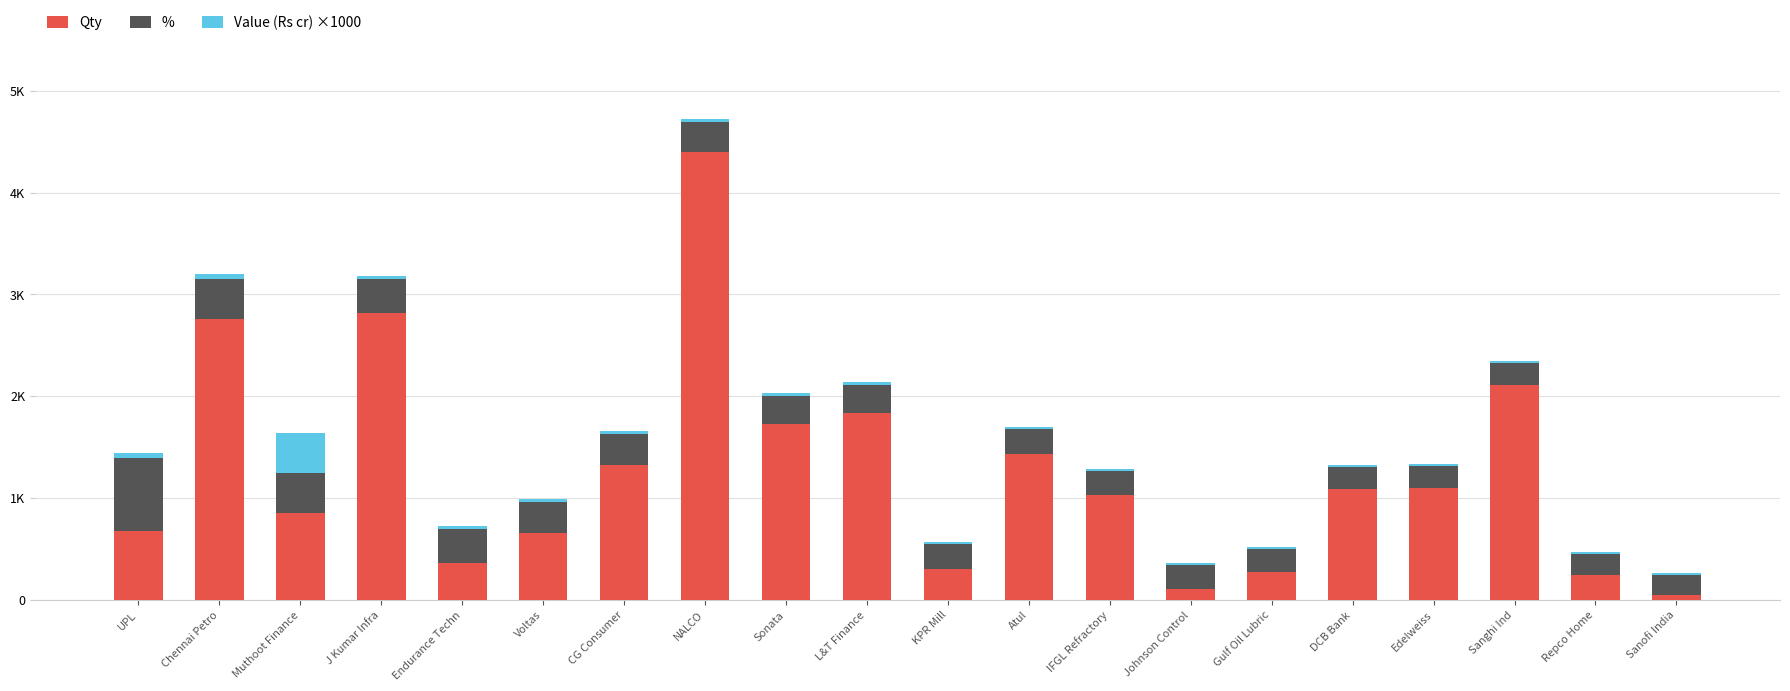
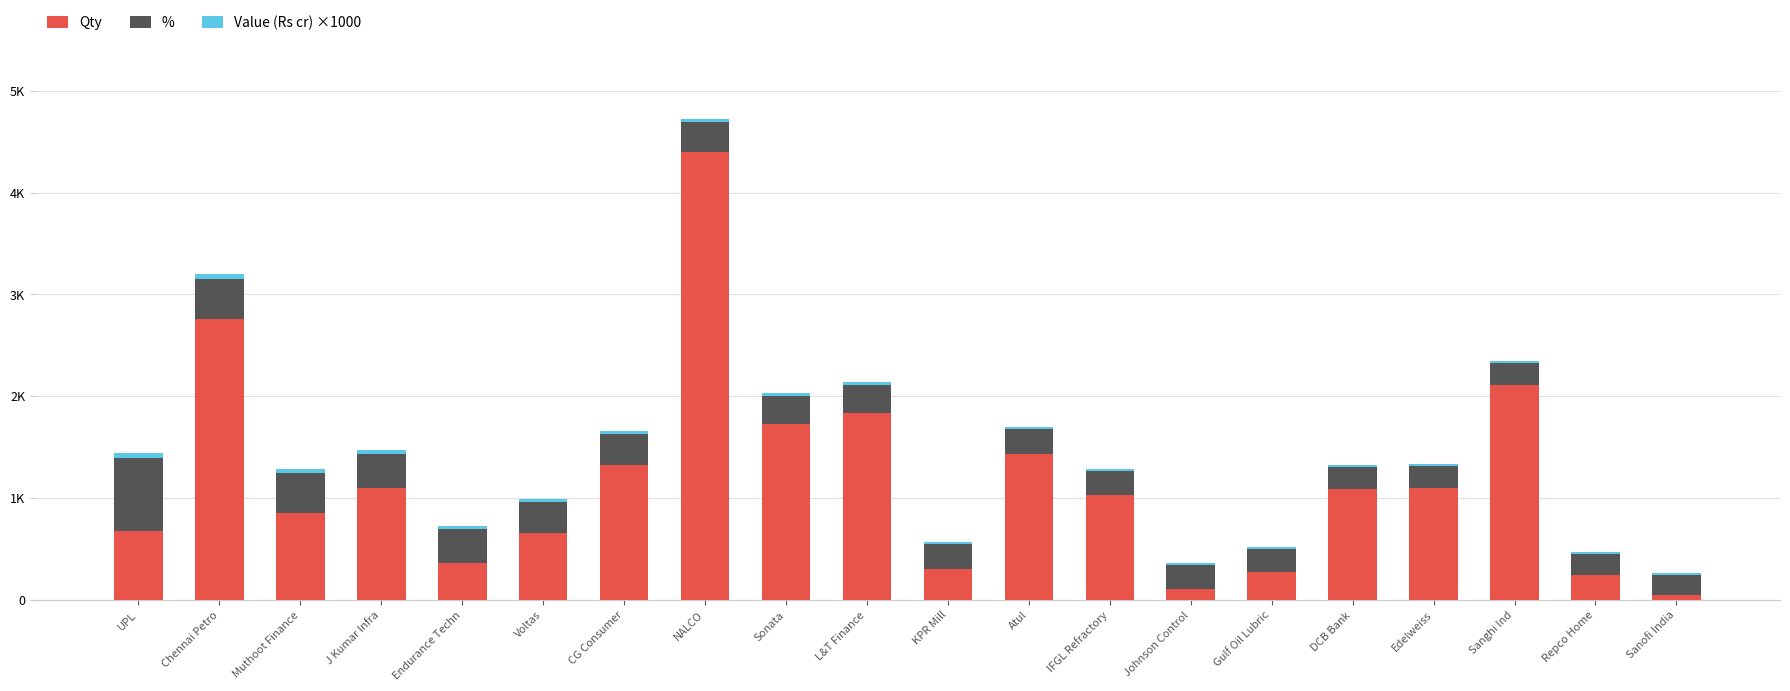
Value (Rs cr) ×1000, Muthoot Finance: 390 -> 40
Qty, J Kumar Infra: 2820 -> 1100
